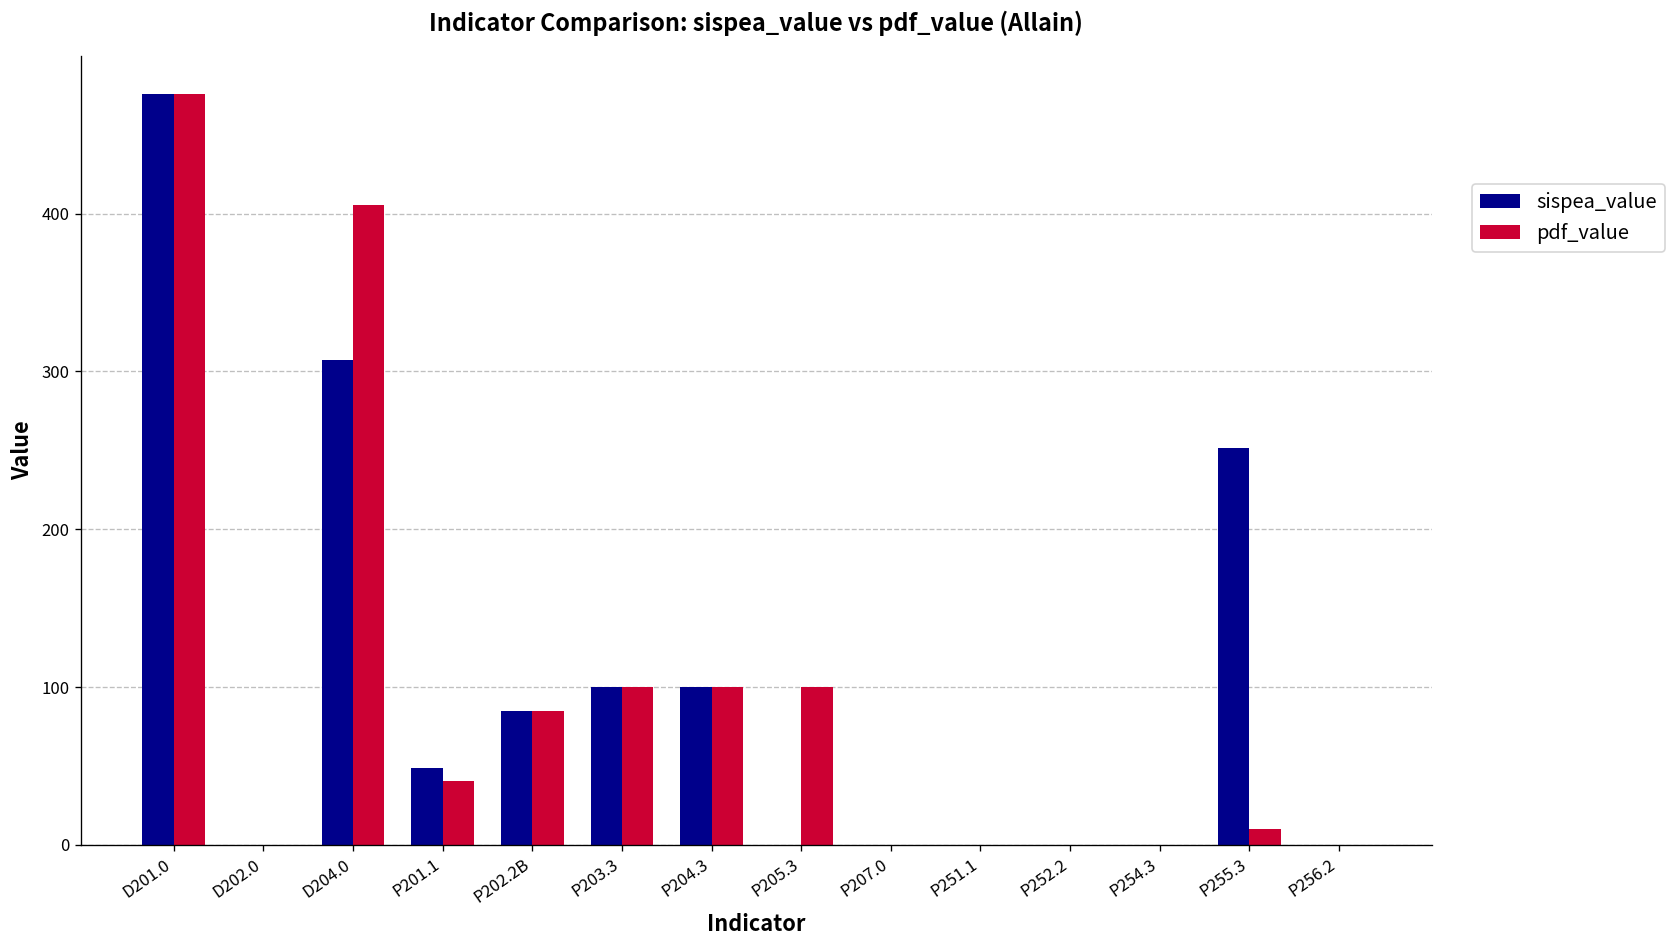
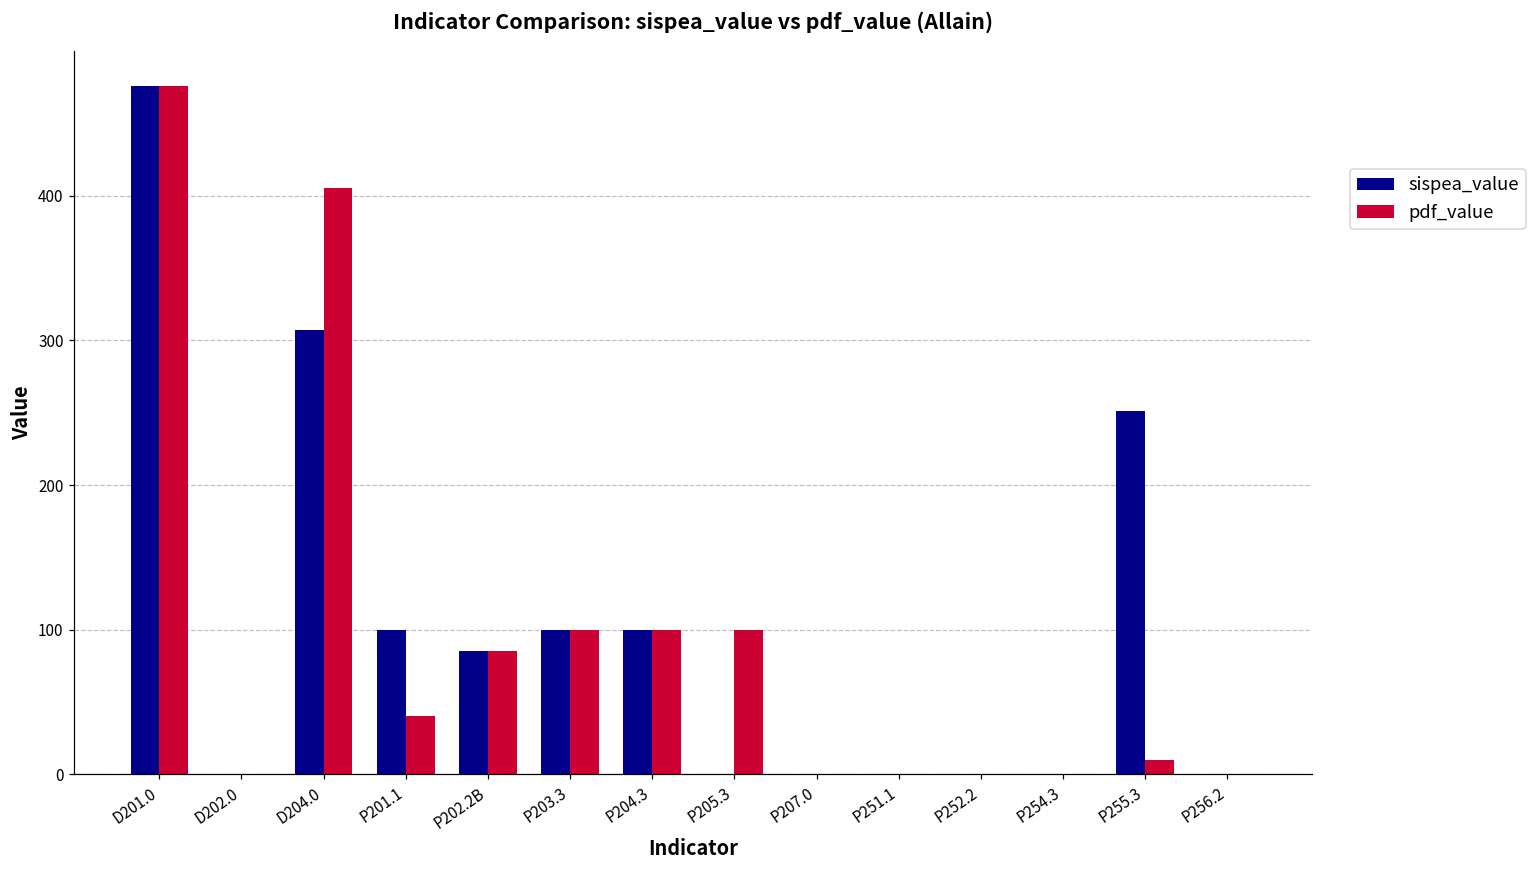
sispea_value, P201.1: 49 -> 100
